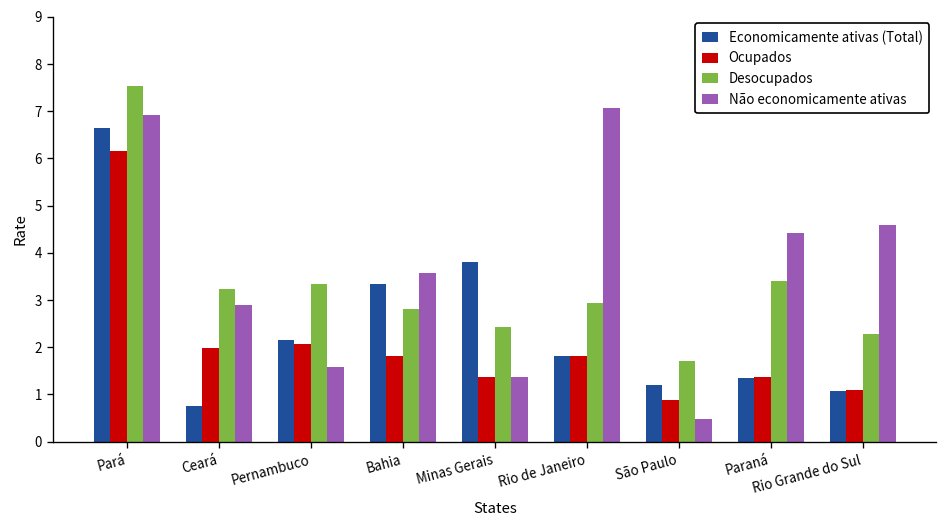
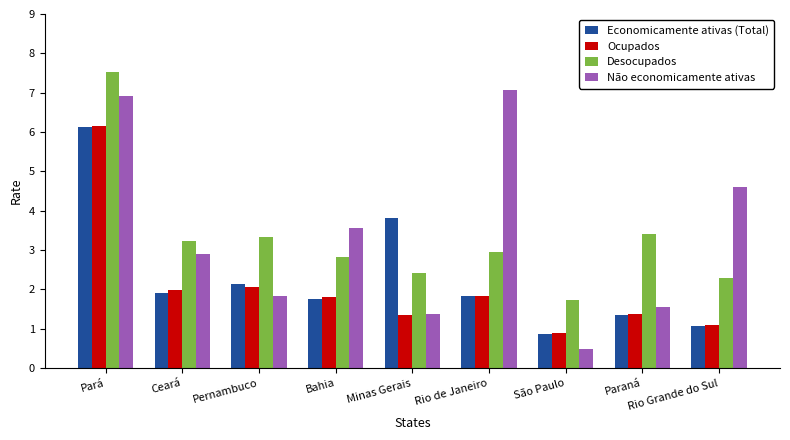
Economicamente ativas (Total), Pará: 6.6 -> 6.1
Economicamente ativas (Total), Ceará: 0.8 -> 1.9
Não economicamente ativas, Pernambuco: 1.6 -> 1.8
Economicamente ativas (Total), Bahia: 3.3 -> 1.8
Economicamente ativas (Total), São Paulo: 1.2 -> 0.9
Não economicamente ativas, Paraná: 4.4 -> 1.6
